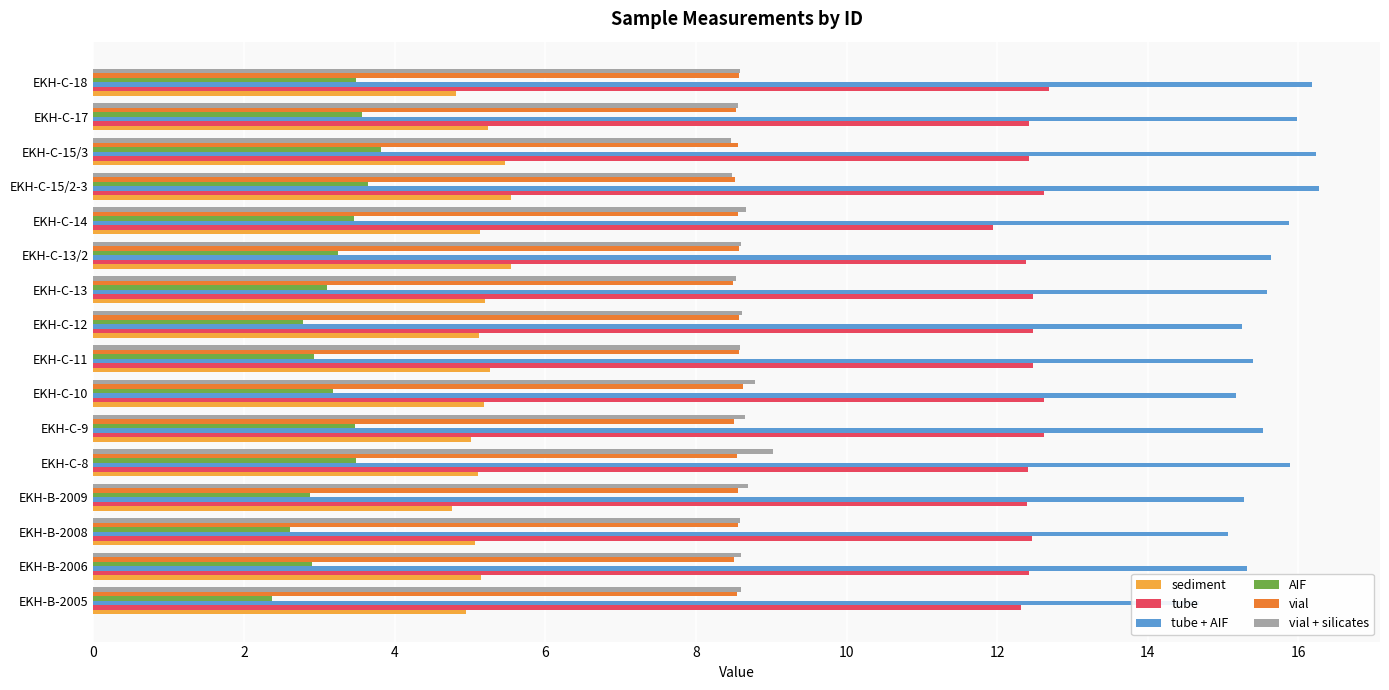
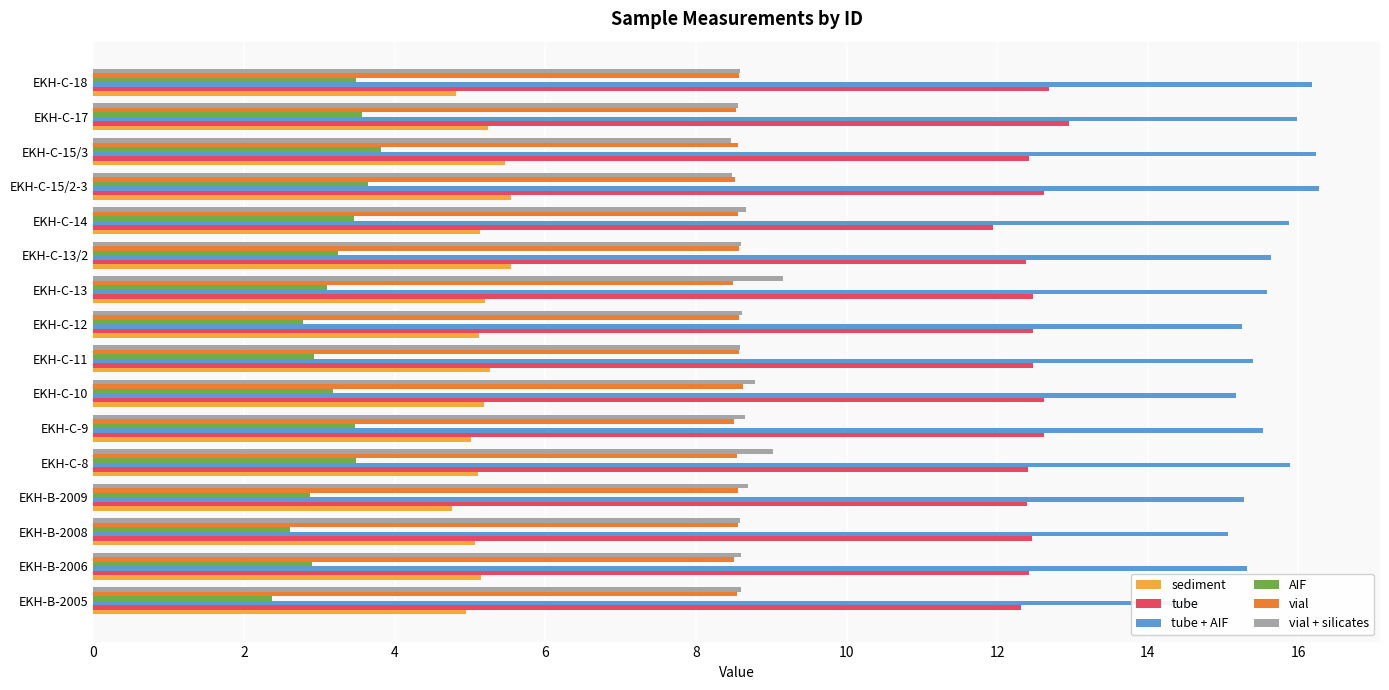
tube, EKH-C-17: 12.4 -> 13.0
vial + silicates, EKH-C-13: 8.5 -> 9.2
